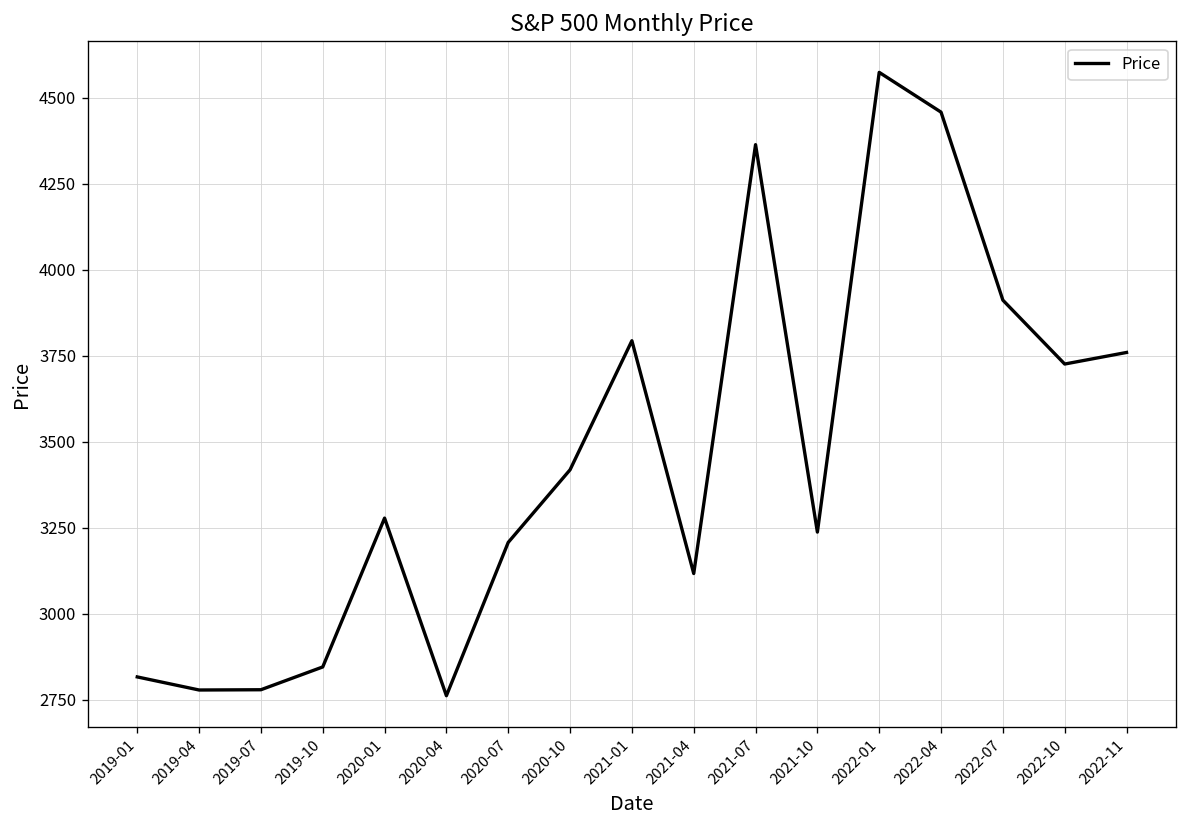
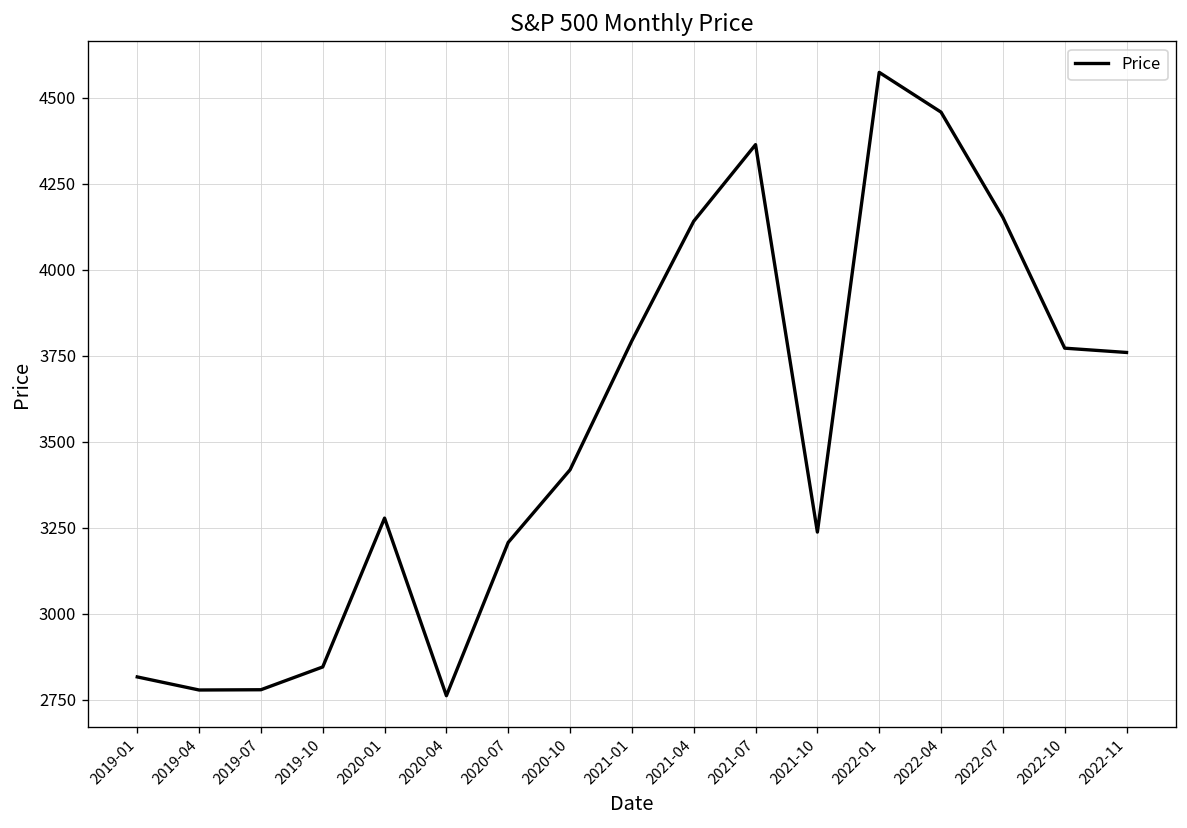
2021-04: 3120 -> 4140
2022-07: 3910 -> 4150
2022-10: 3730 -> 3770
